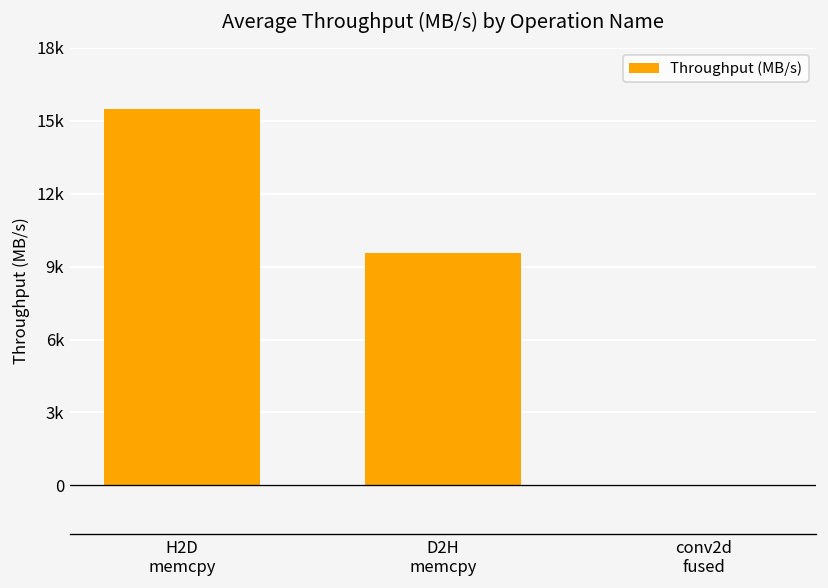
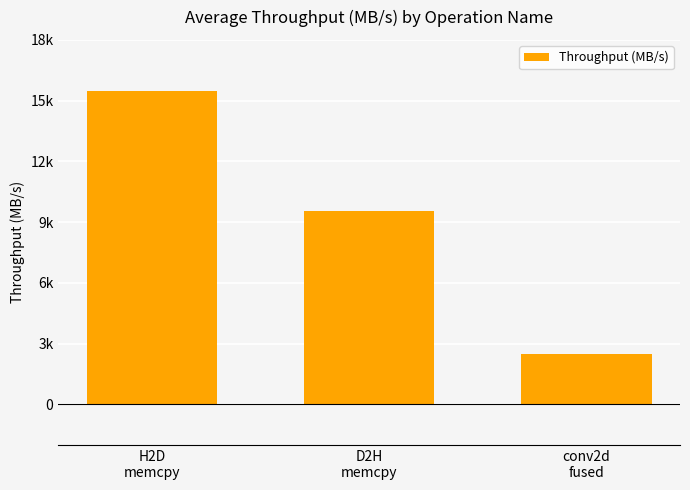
conv2d fused: 0 -> 2500
